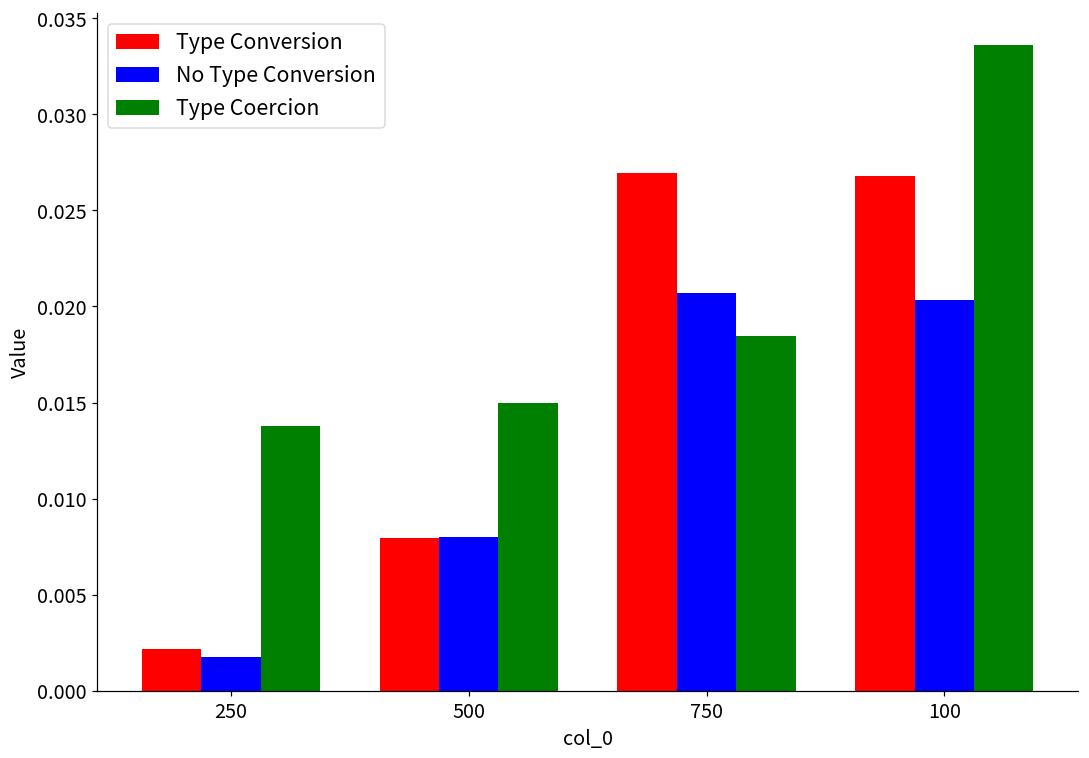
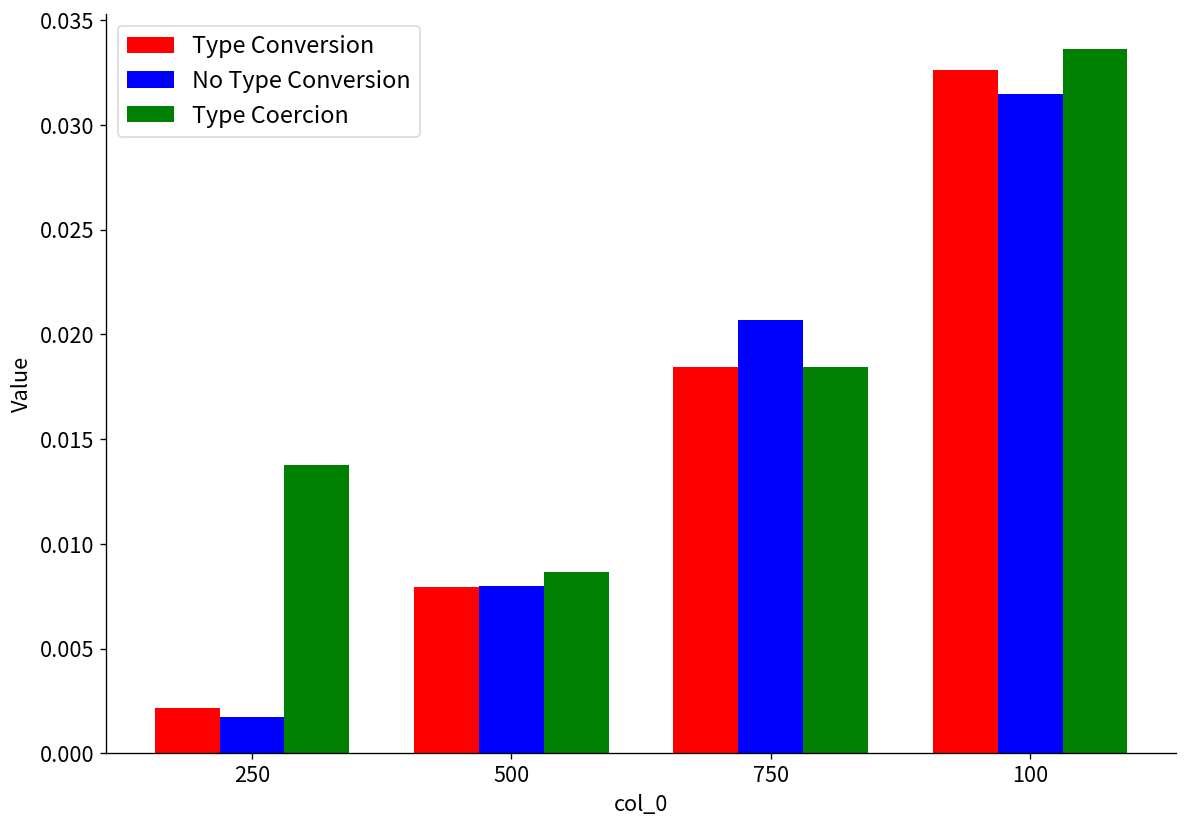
Type Coercion, 500: 0.0150 -> 0.0087
Type Conversion, 750: 0.0270 -> 0.0184
Type Conversion, 100: 0.0268 -> 0.0326
No Type Conversion, 100: 0.0203 -> 0.0315
